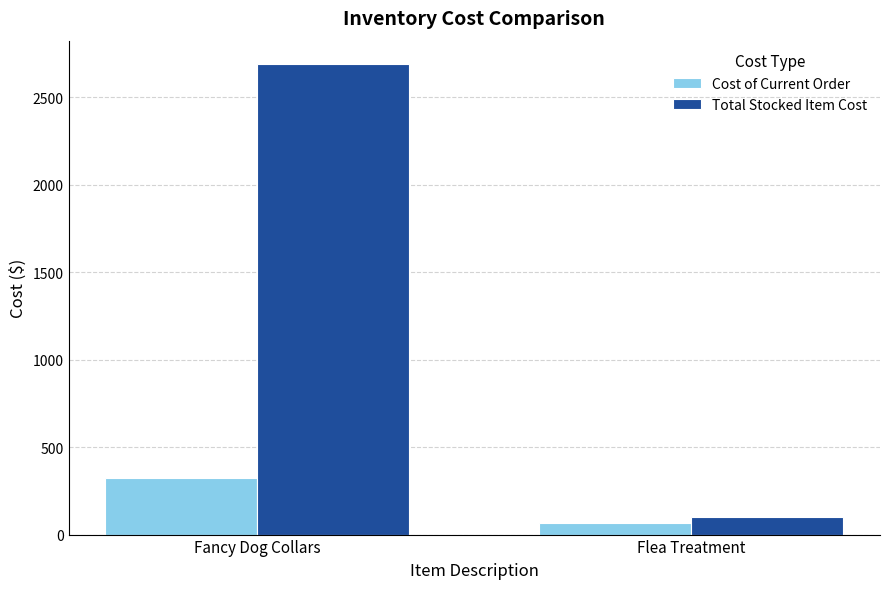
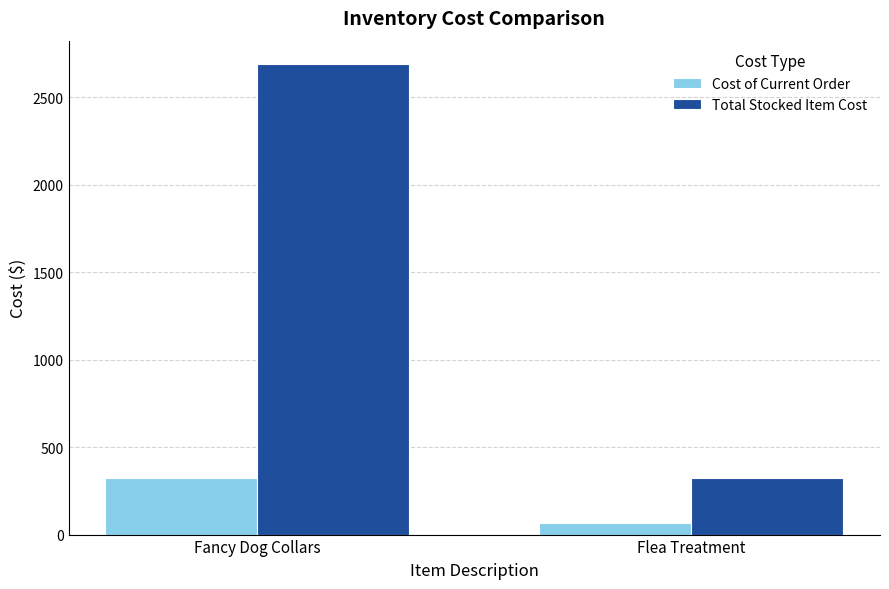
Total Stocked Item Cost, Flea Treatment: 100 -> 320
